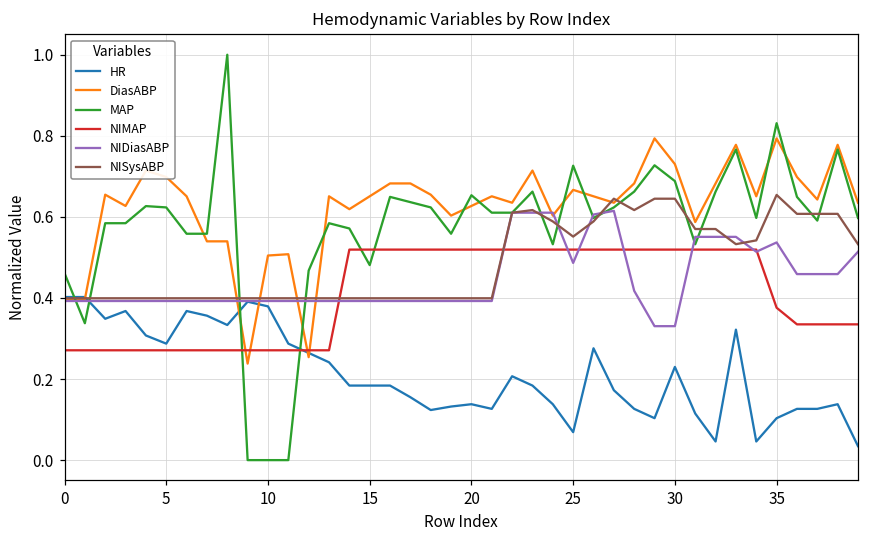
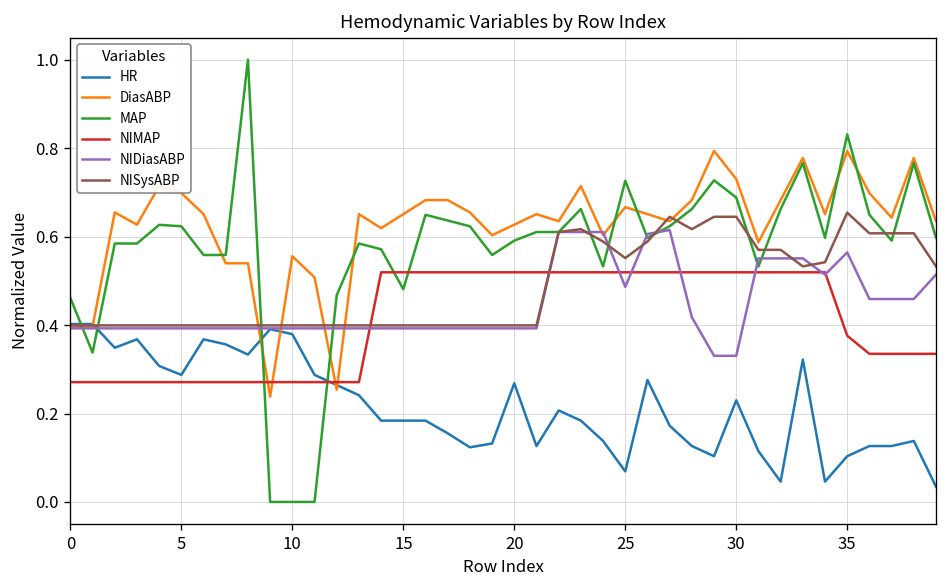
DiasABP, 10: 0.50 -> 0.56
HR, 20: 0.14 -> 0.27
MAP, 20: 0.65 -> 0.59
NIDiasABP, 35: 0.54 -> 0.56
